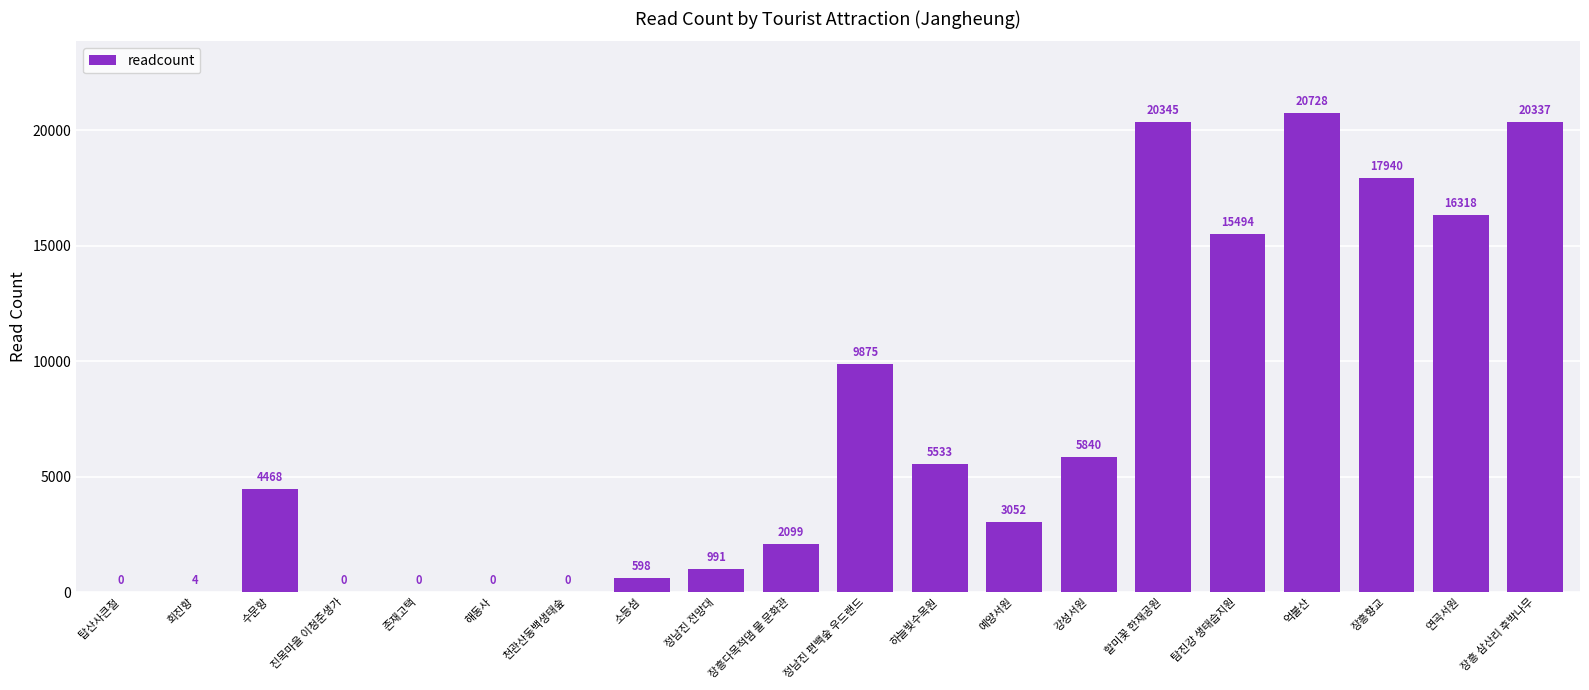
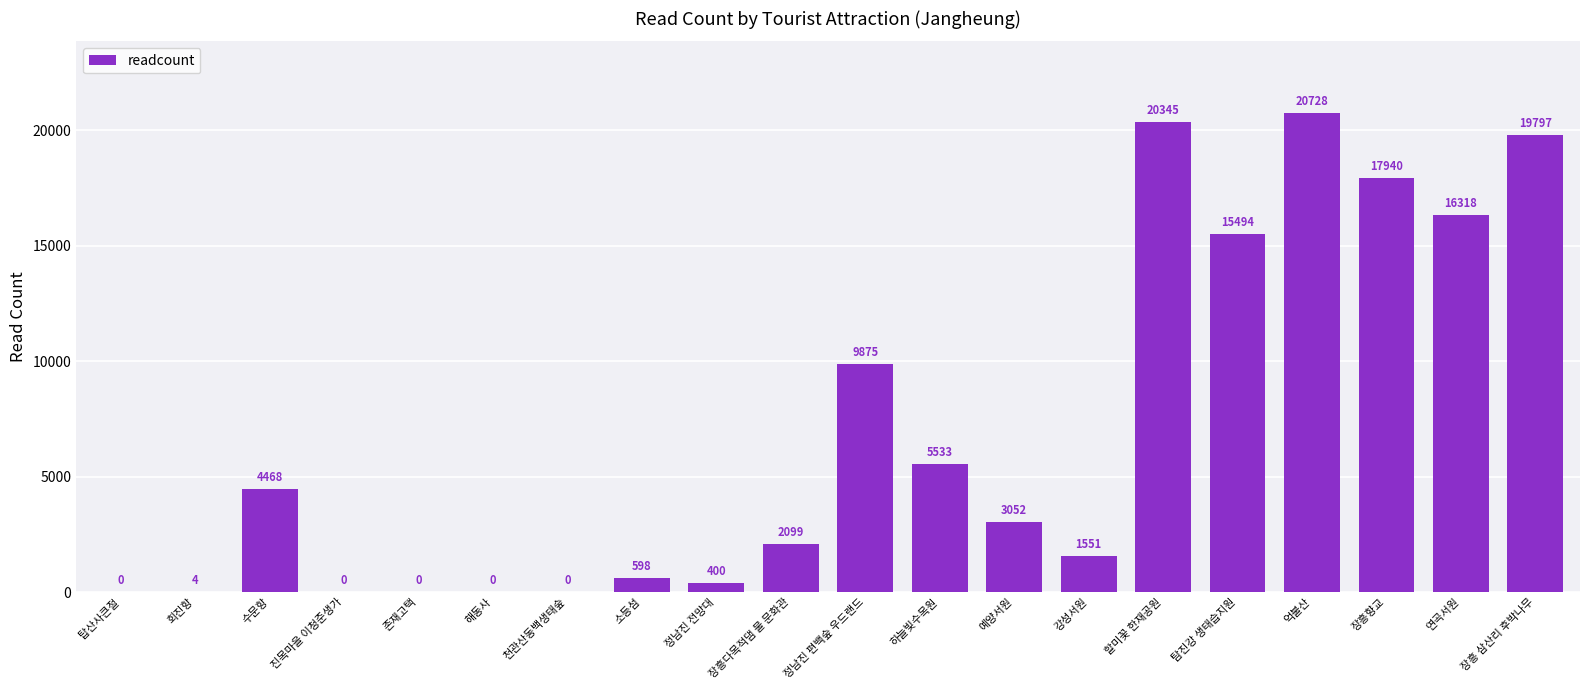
정남진 전망대: 991 -> 400
강성서원: 5840 -> 1551
장흥 삼산리 후박나무: 20337 -> 19797
